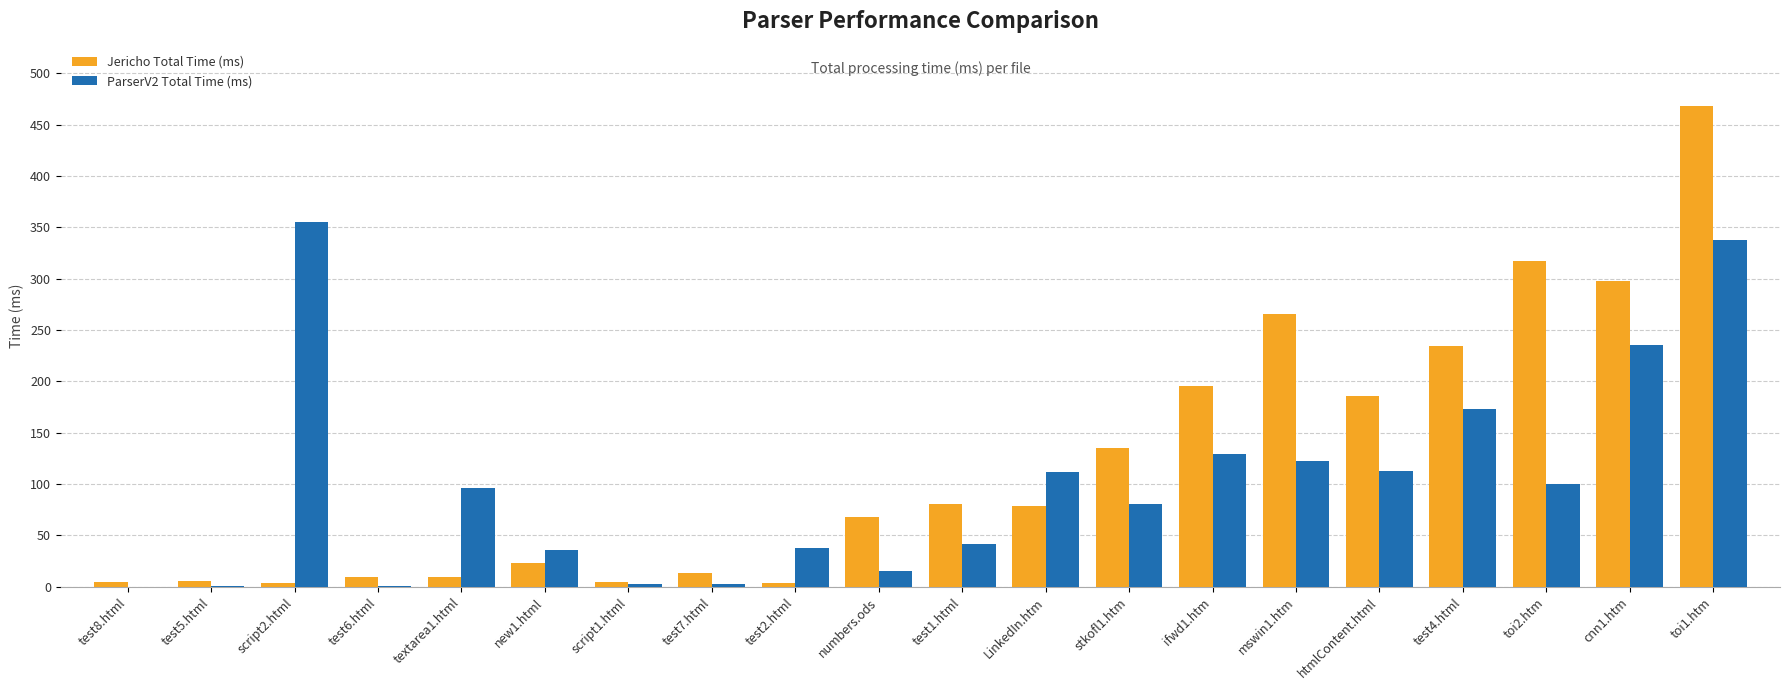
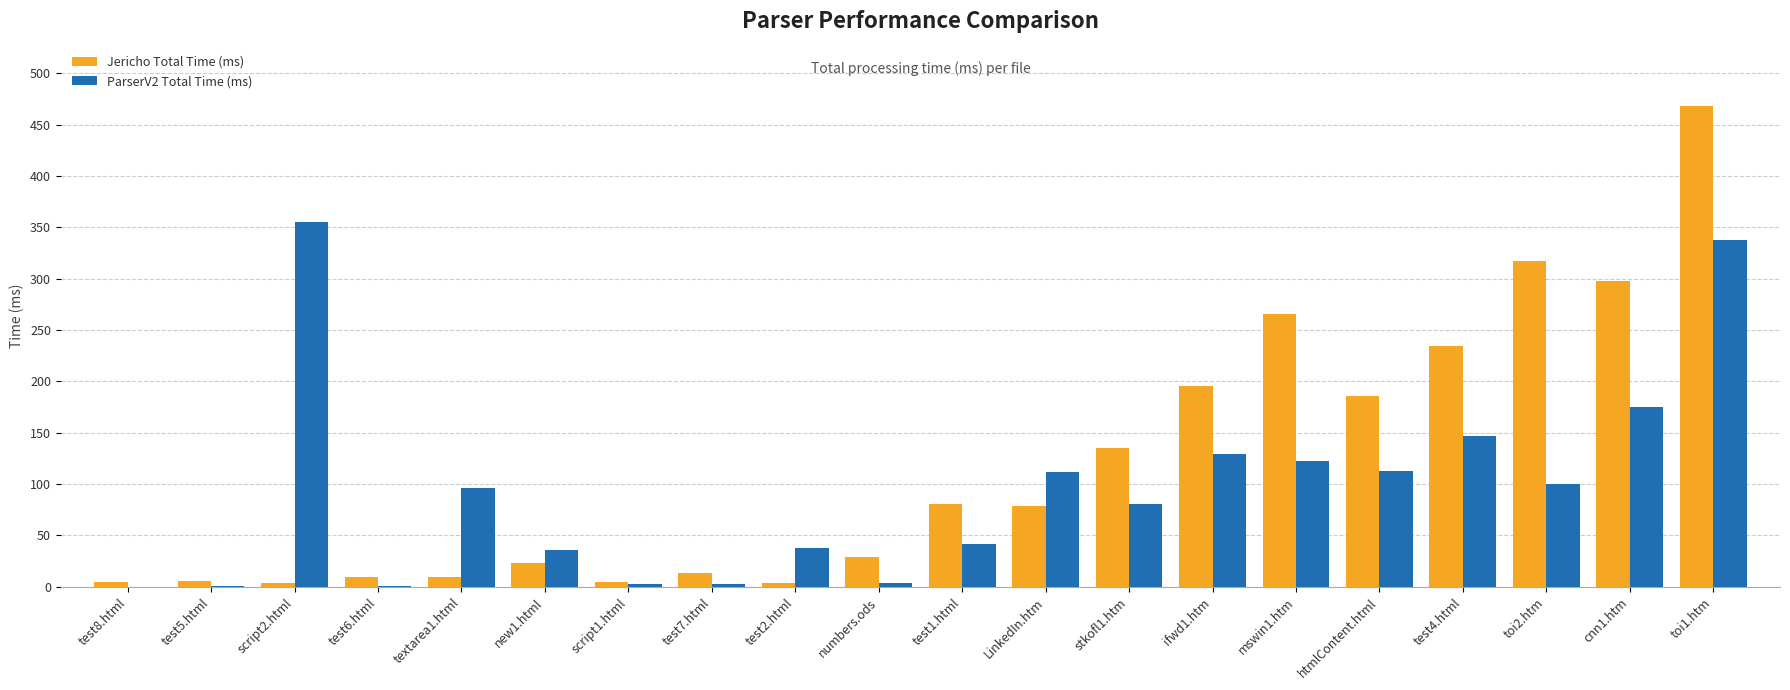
Jericho Total Time (ms), numbers.ods: 68 -> 29
ParserV2 Total Time (ms), numbers.ods: 15 -> 4
ParserV2 Total Time (ms), test4.html: 173 -> 147
ParserV2 Total Time (ms), cnn1.htm: 236 -> 175
